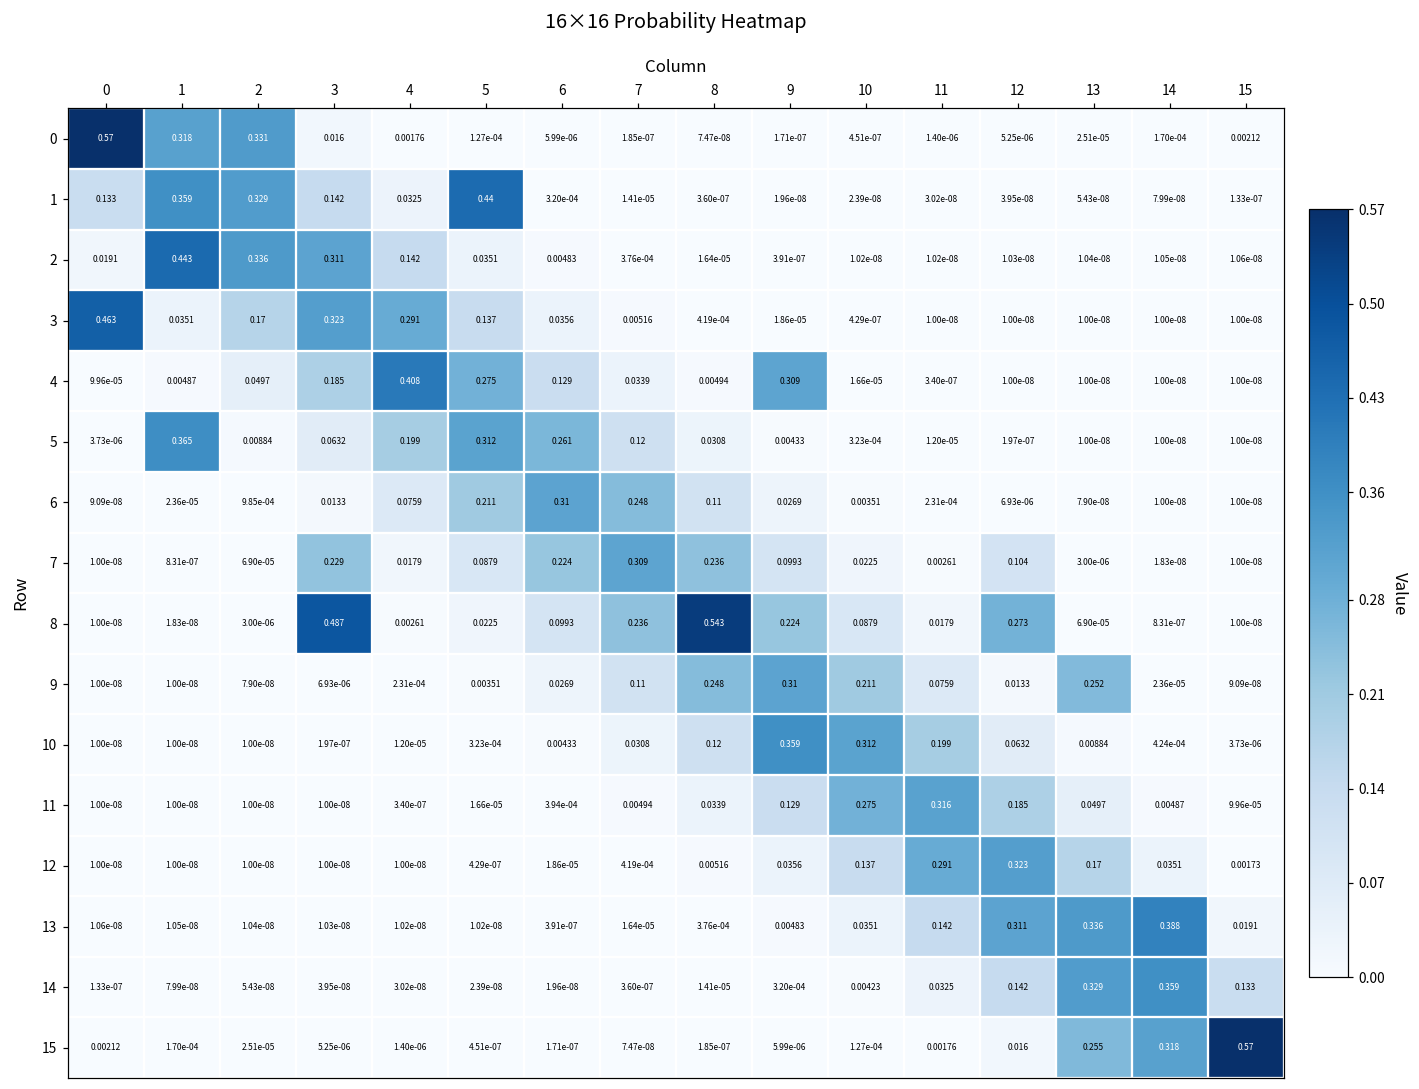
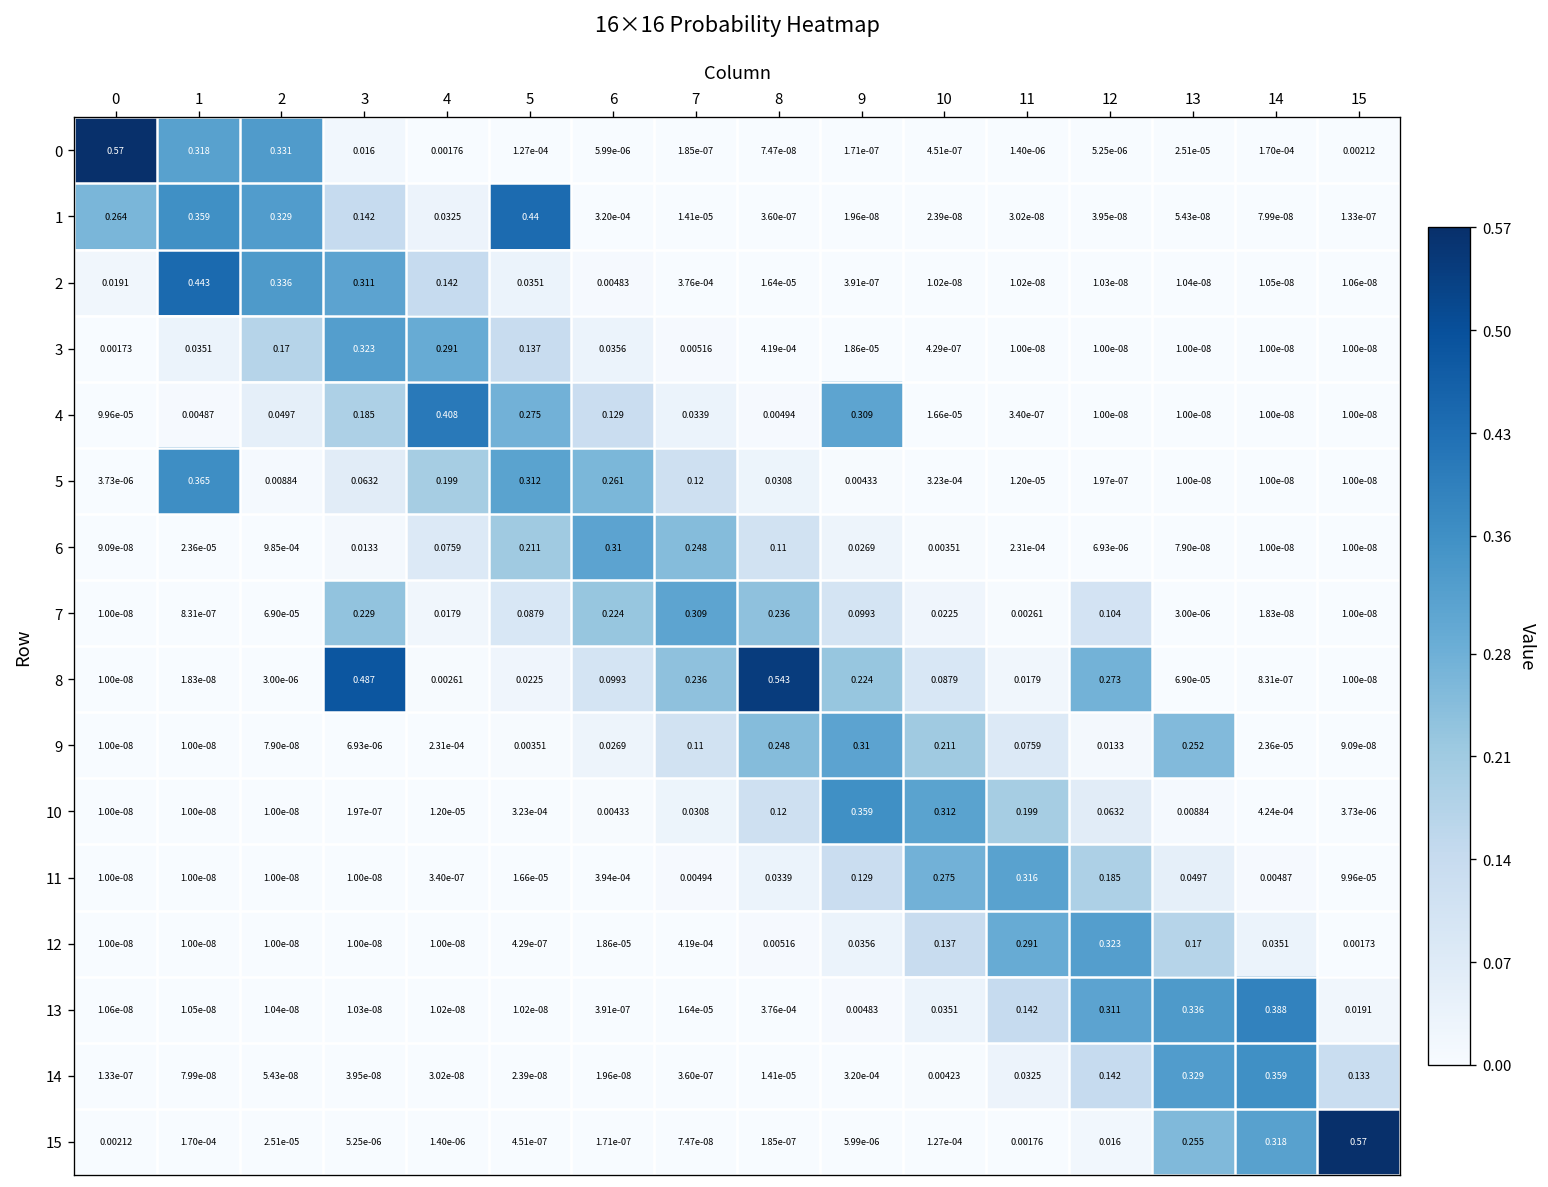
1, 0: 0.133 -> 0.264
3, 0: 0.463 -> 0.00173
